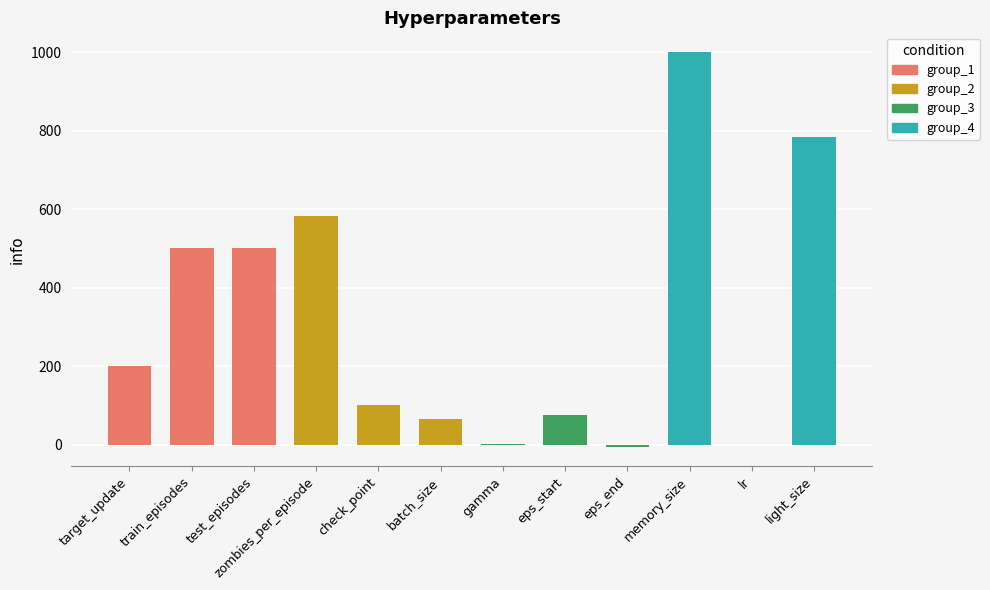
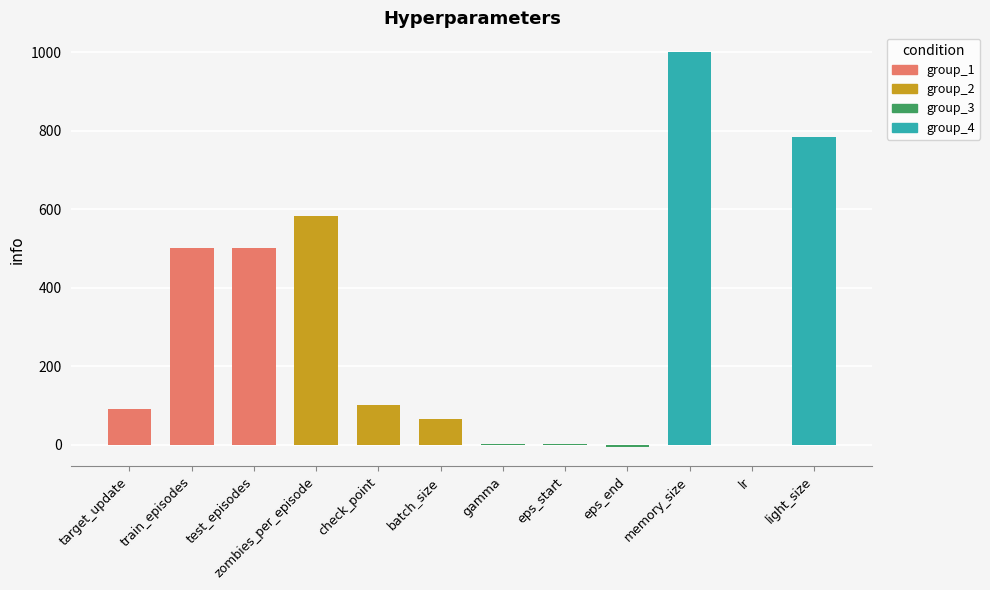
target_update: 200 -> 90
eps_start: 80 -> 0
